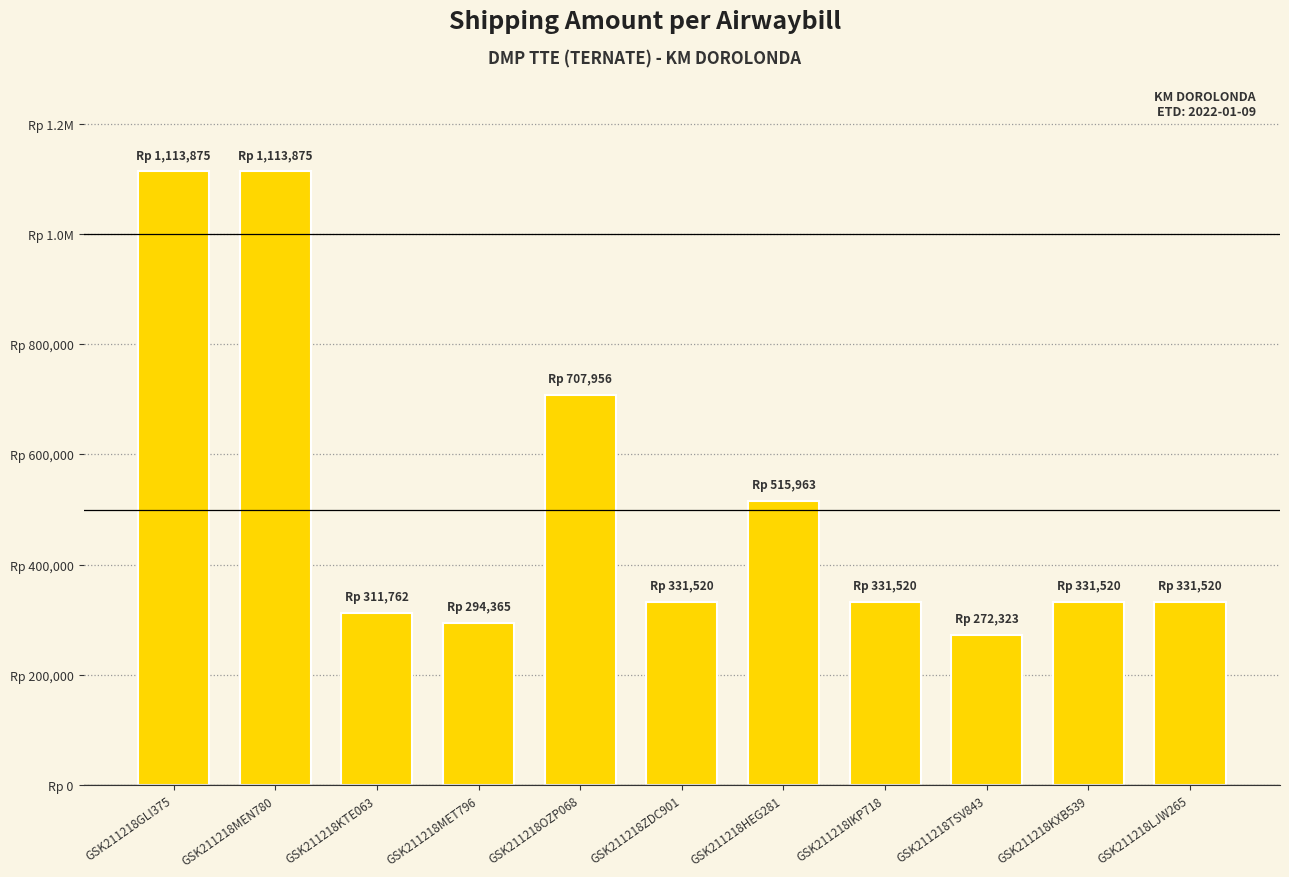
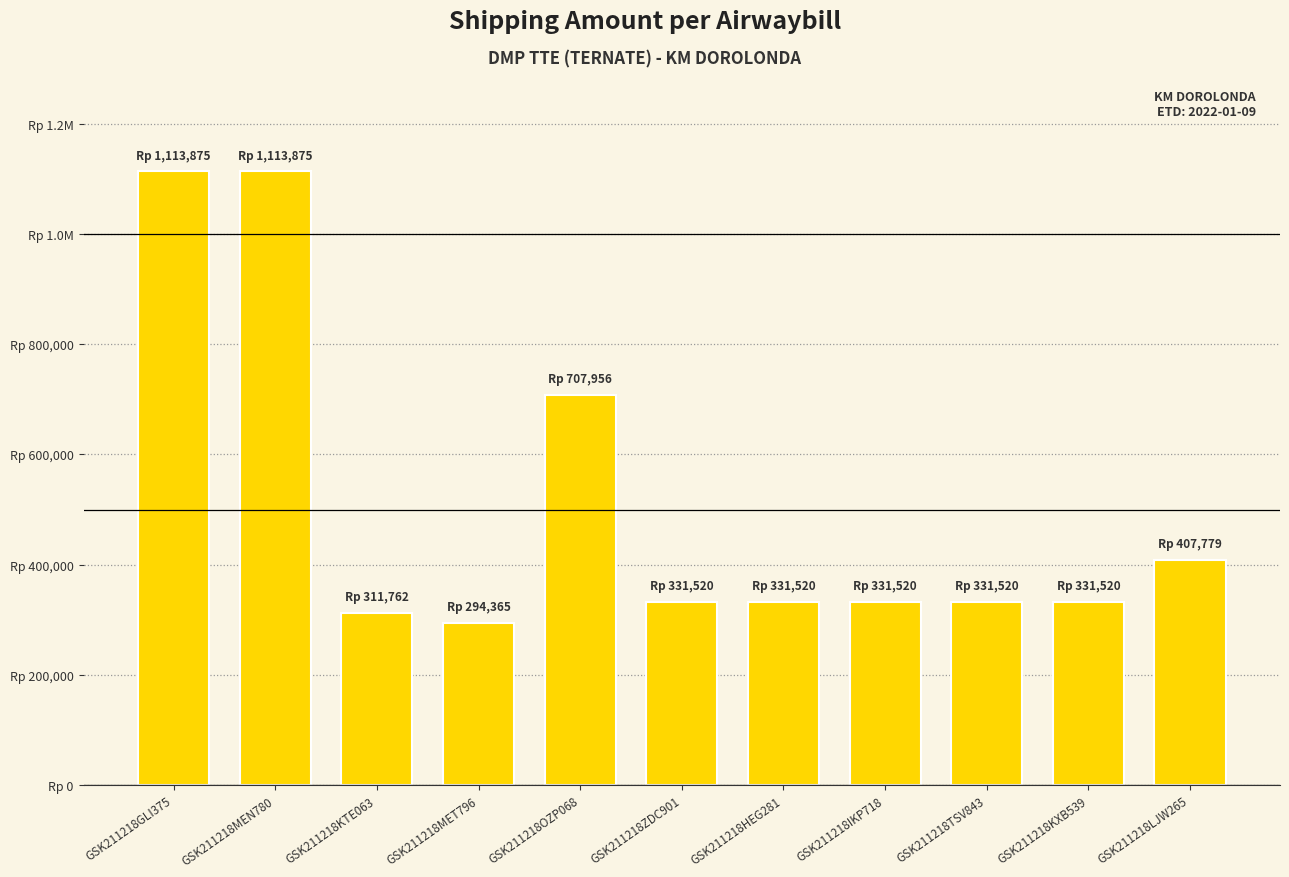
GSK211218HEG281: 515,963 -> 331,520
GSK211218TSV843: 272,323 -> 331,520
GSK211218LJW265: 331,520 -> 407,779
